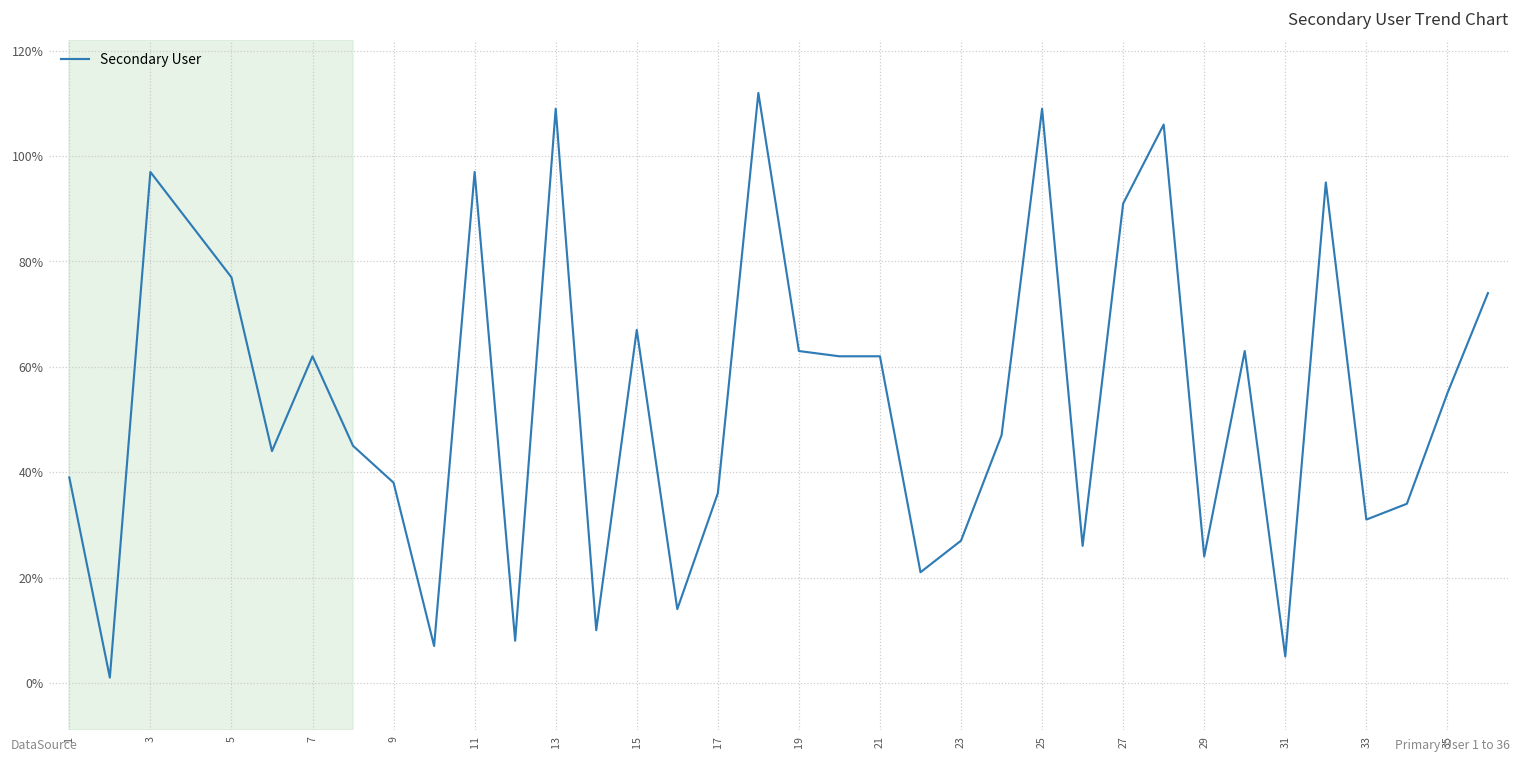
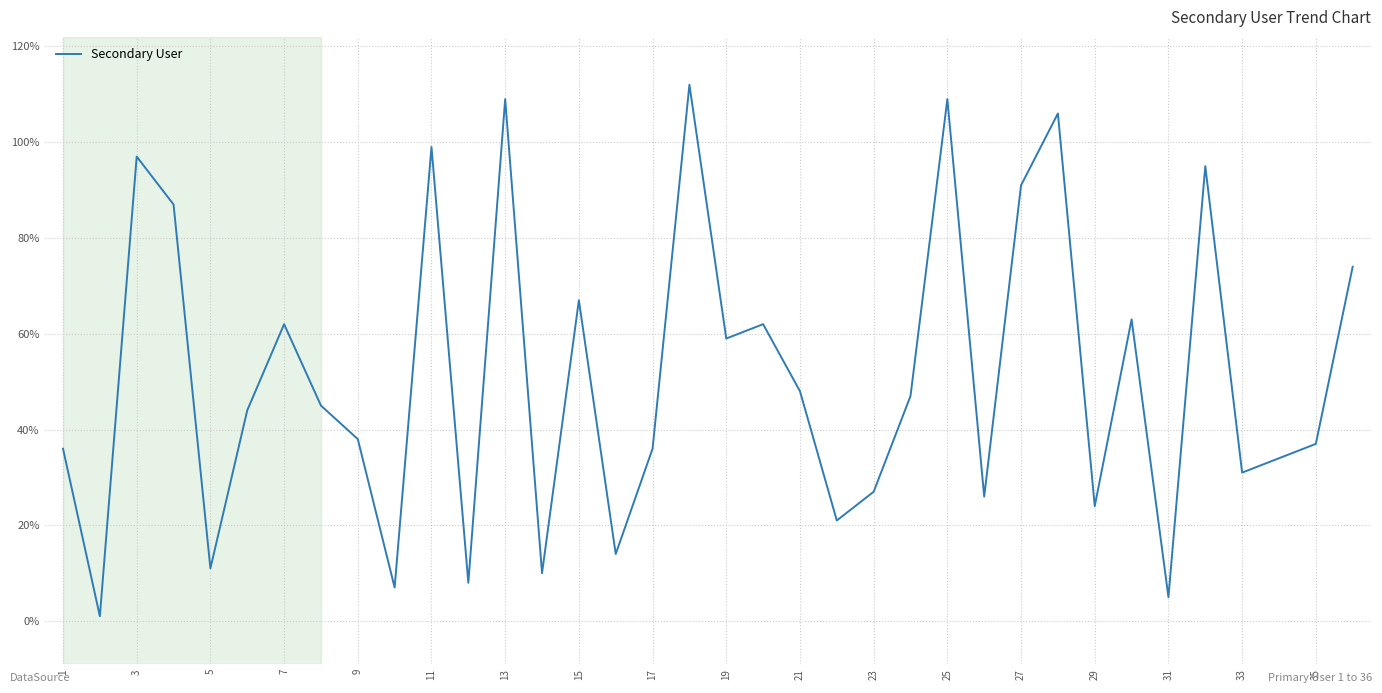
1: 39% -> 36%
5: 77% -> 11%
11: 97% -> 99%
19: 63% -> 59%
21: 62% -> 48%
35: 55% -> 37%
